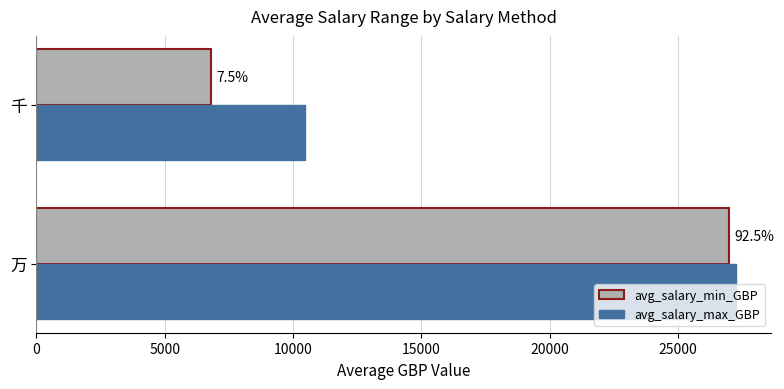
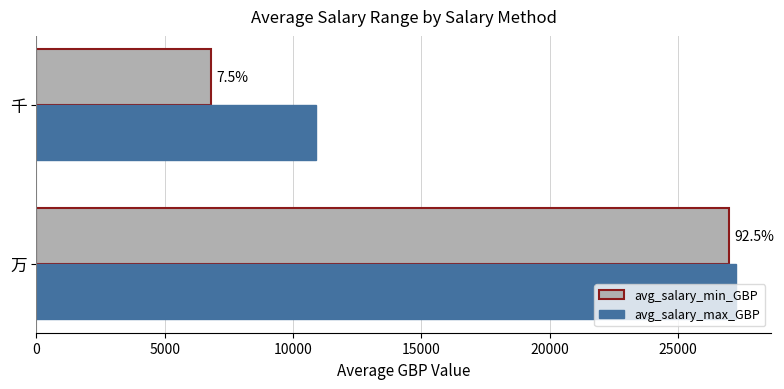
avg_salary_max_GBP, 千: 10500 -> 10900
